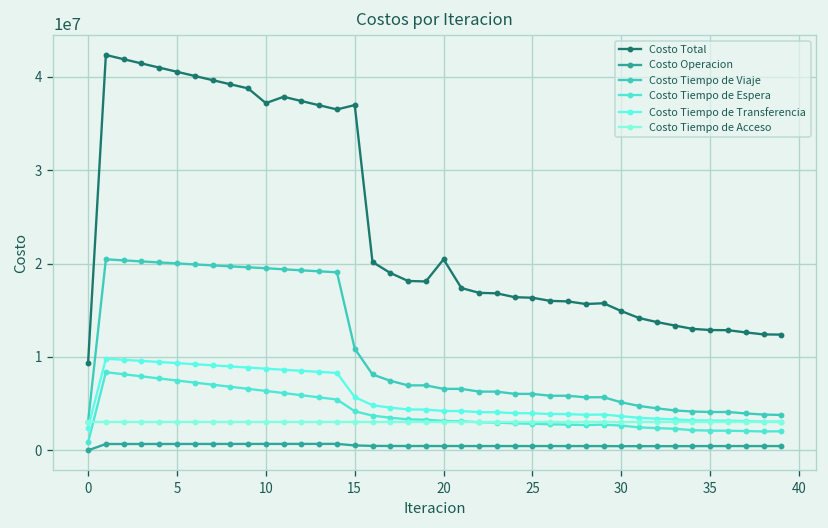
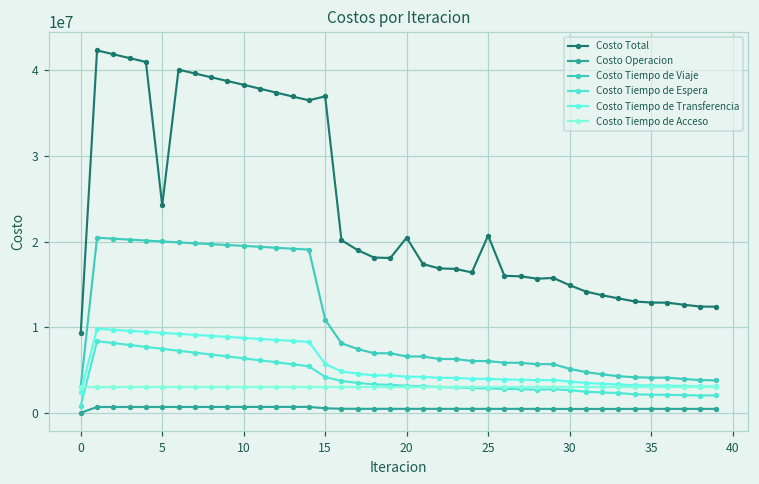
Costo Total, 5: 41000000 -> 24000000
Costo Total, 10: 37000000 -> 38000000
Costo Total, 25: 16000000 -> 21000000
